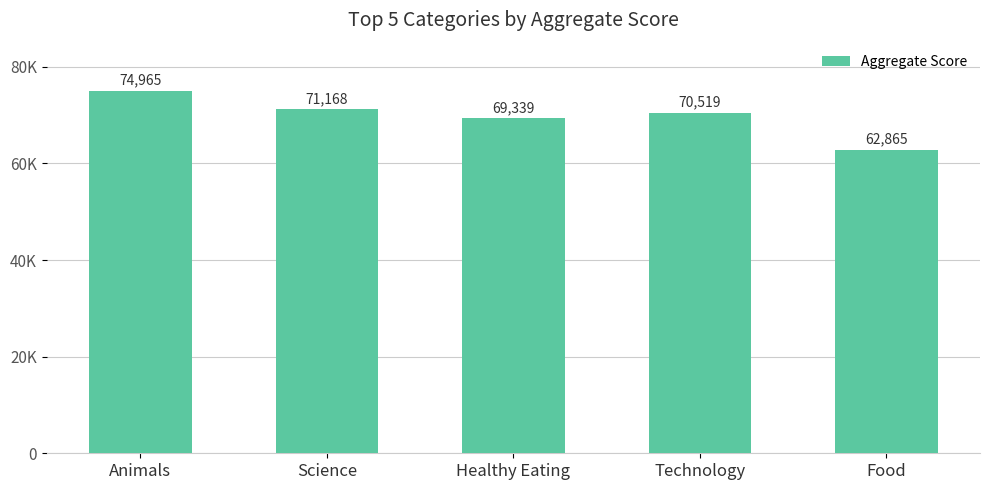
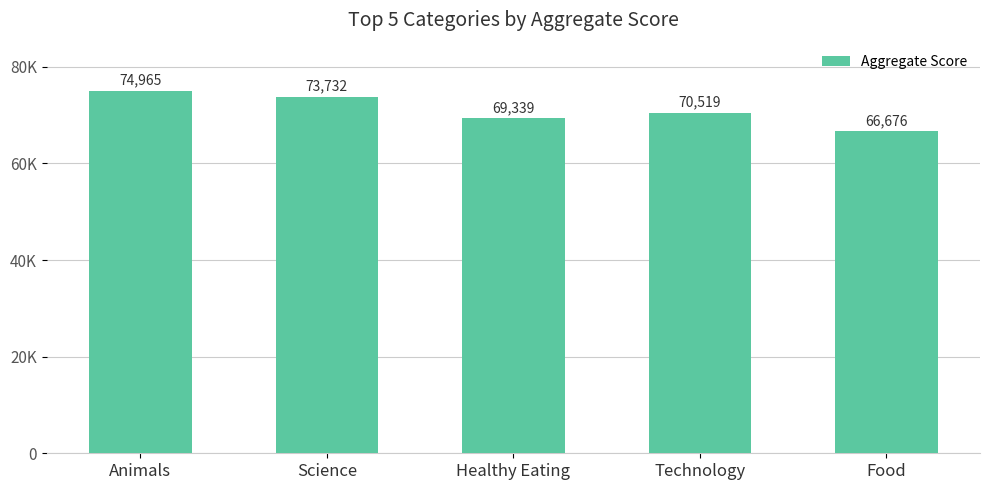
Science: 71,168 -> 73,732
Food: 62,865 -> 66,676
